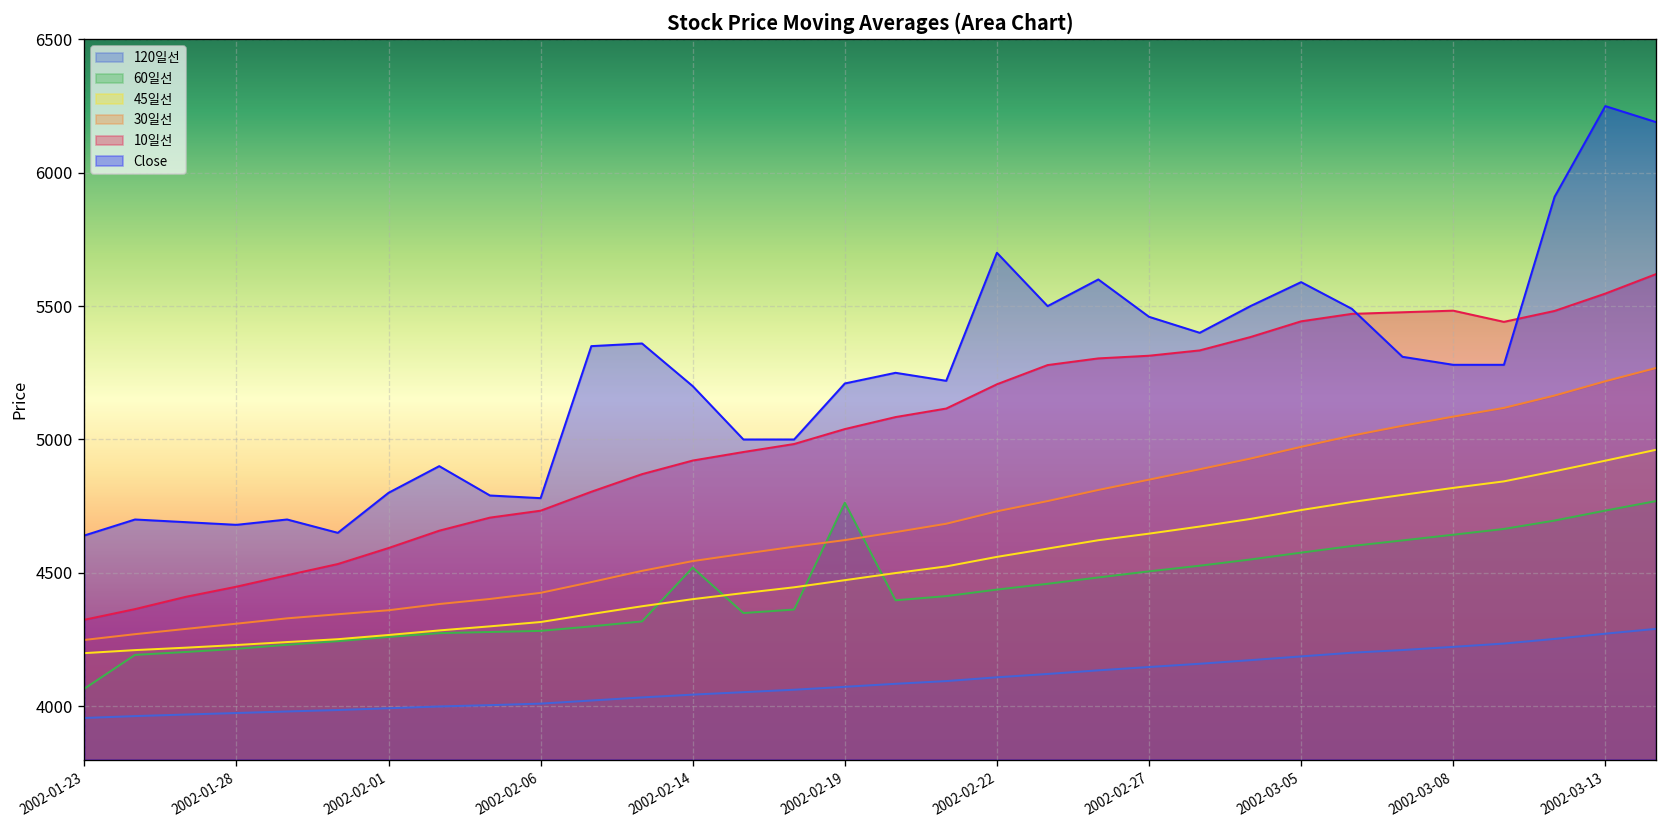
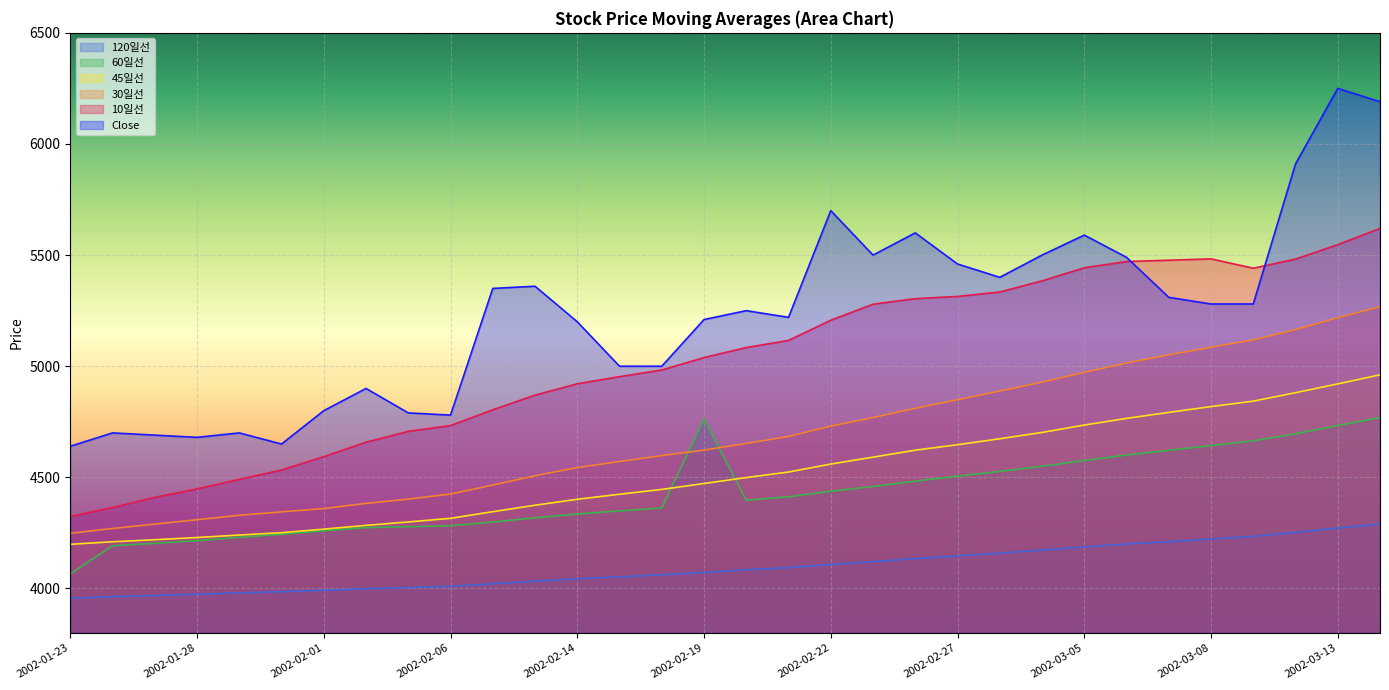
60일선, 2002-02-14: 4520 -> 4340
